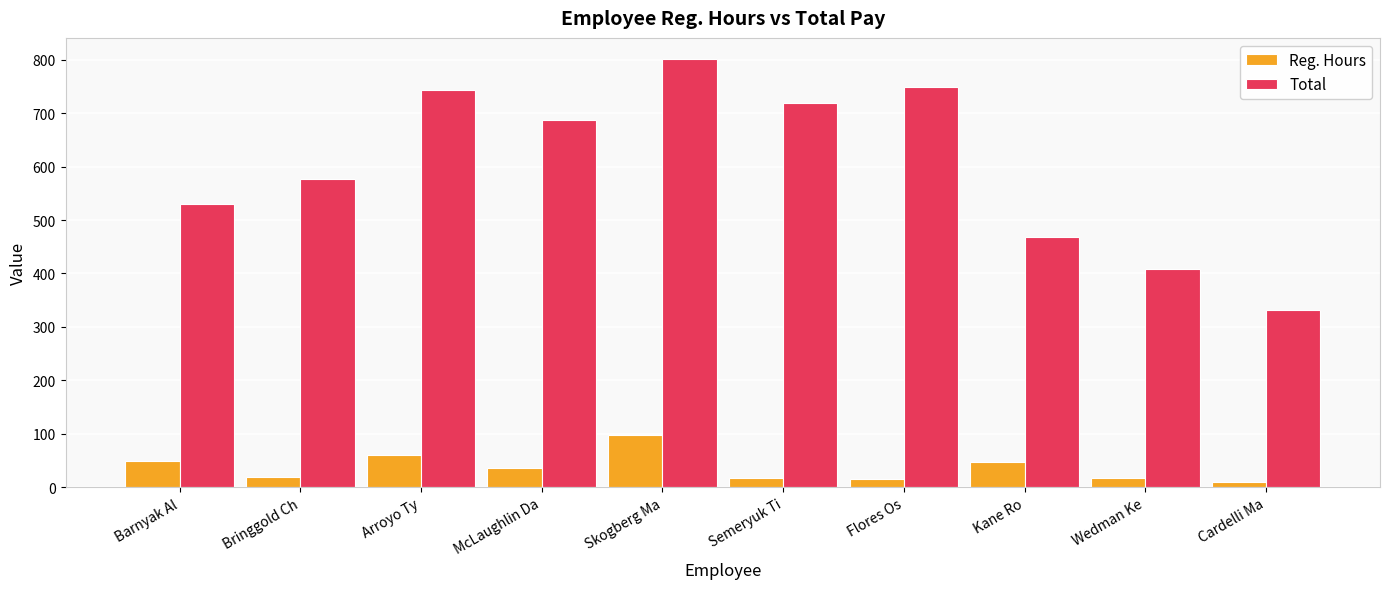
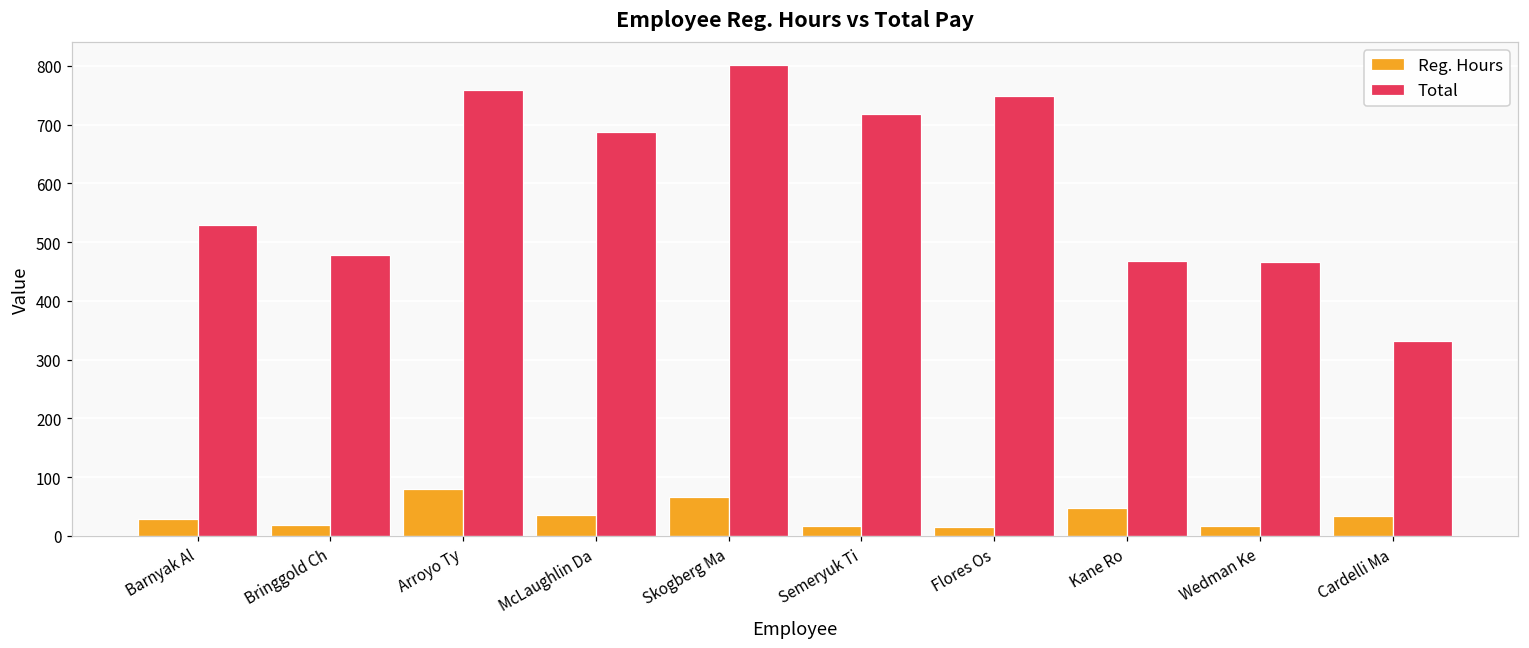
Reg. Hours, Barnyak Al: 50 -> 30
Total, Bringgold Ch: 580 -> 480
Reg. Hours, Arroyo Ty: 60 -> 80
Total, Arroyo Ty: 740 -> 760
Reg. Hours, Skogberg Ma: 100 -> 70
Total, Wedman Ke: 410 -> 470
Reg. Hours, Cardelli Ma: 10 -> 30
